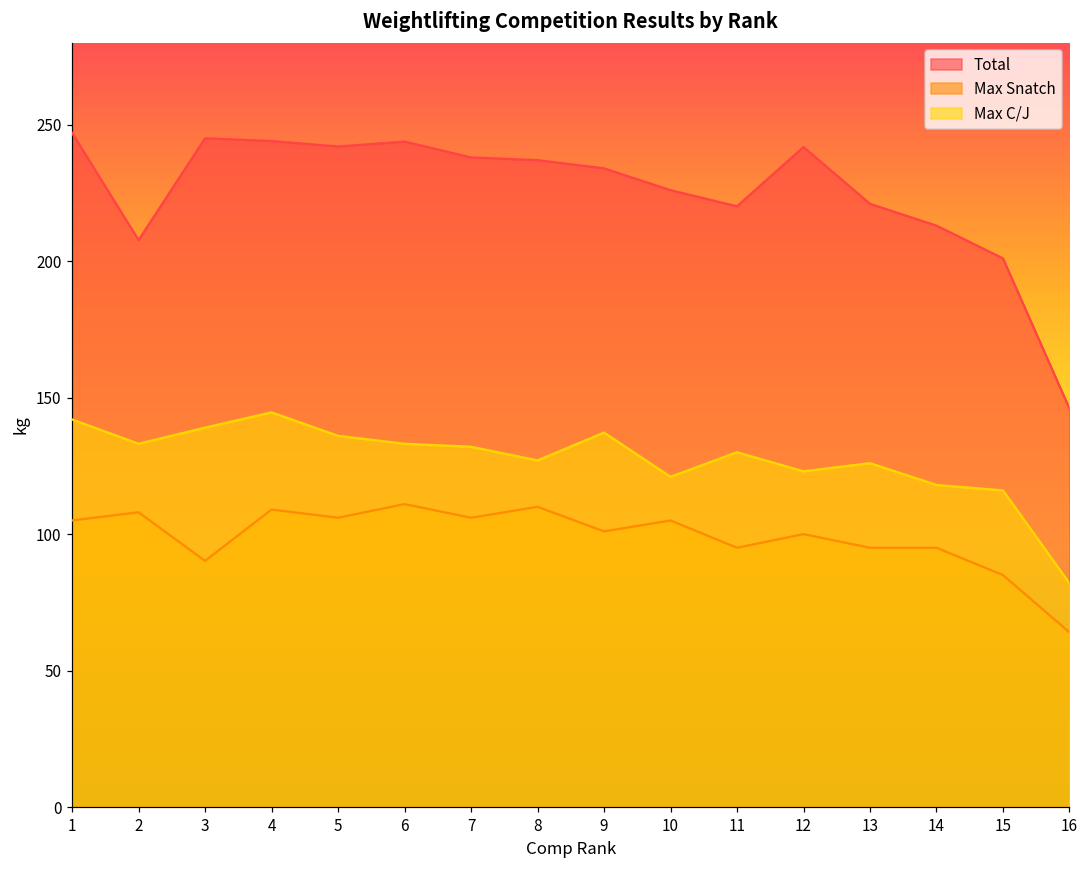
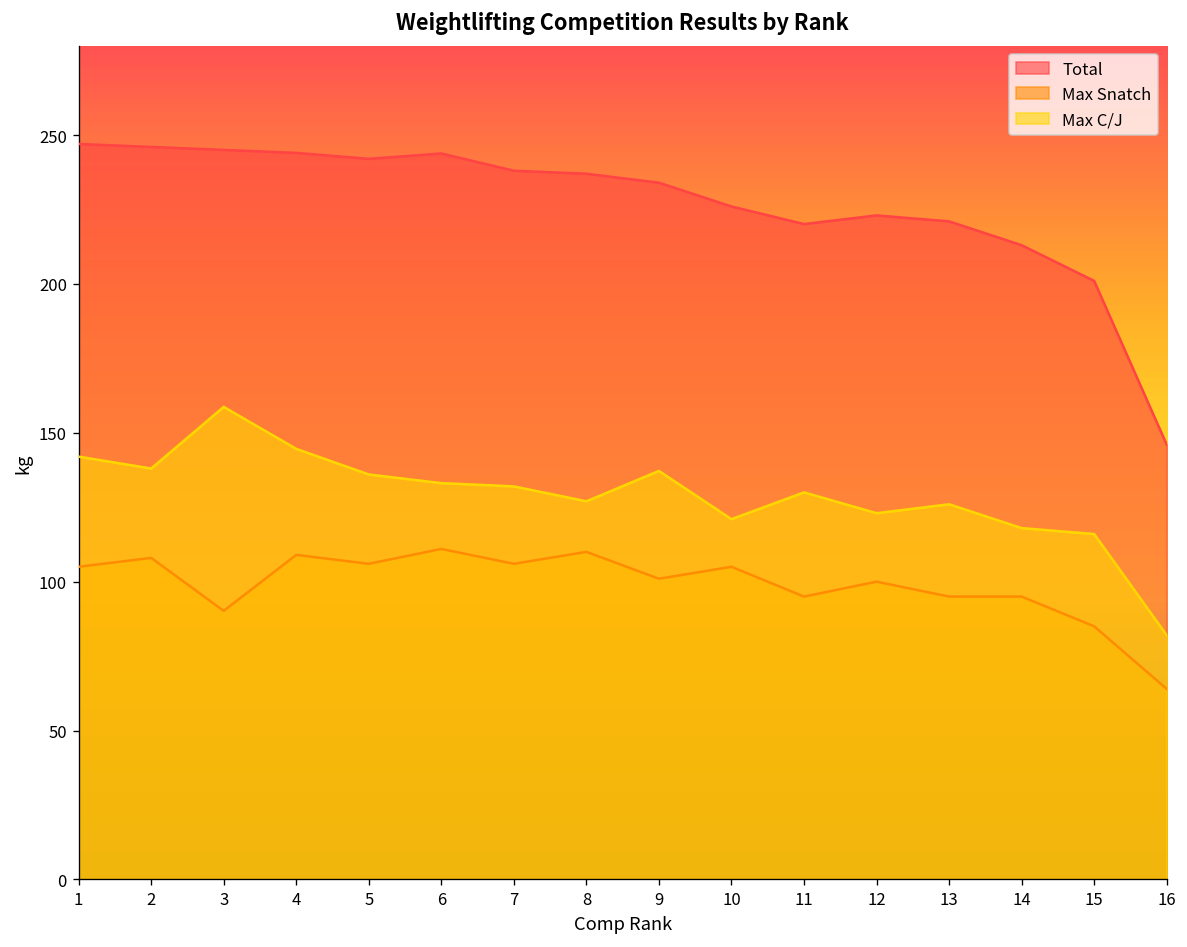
Total, 2: 208 -> 246
Max C/J, 2: 133 -> 138
Max C/J, 3: 139 -> 159
Total, 12: 242 -> 223
